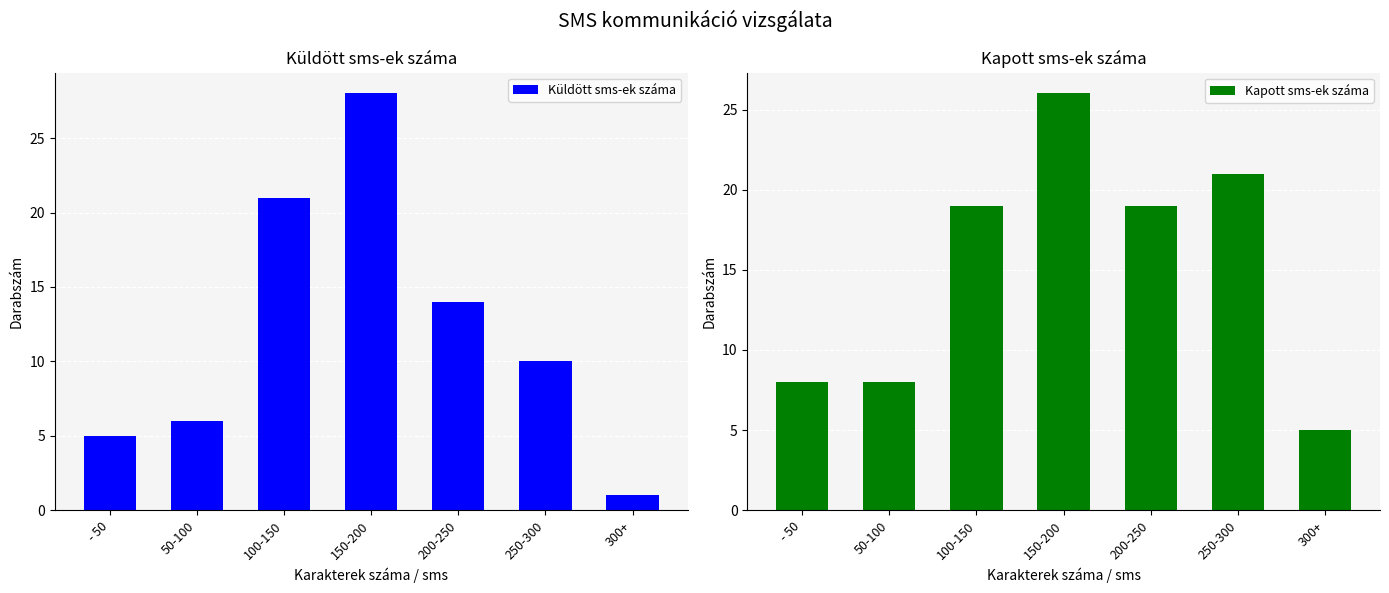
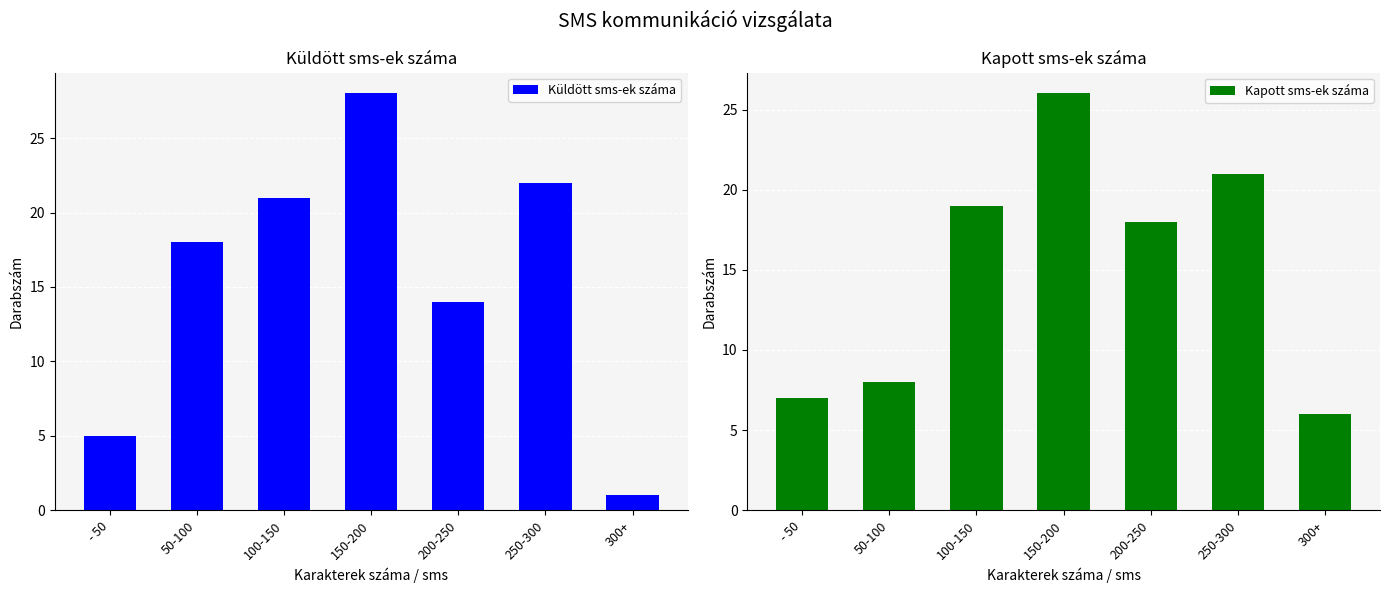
Küldött sms-ek száma, 50-100: 6 -> 18
Küldött sms-ek száma, 250-300: 10 -> 22
Kapott sms-ek száma, - 50: 8 -> 7
Kapott sms-ek száma, 200-250: 19 -> 18
Kapott sms-ek száma, 300+: 5 -> 6
